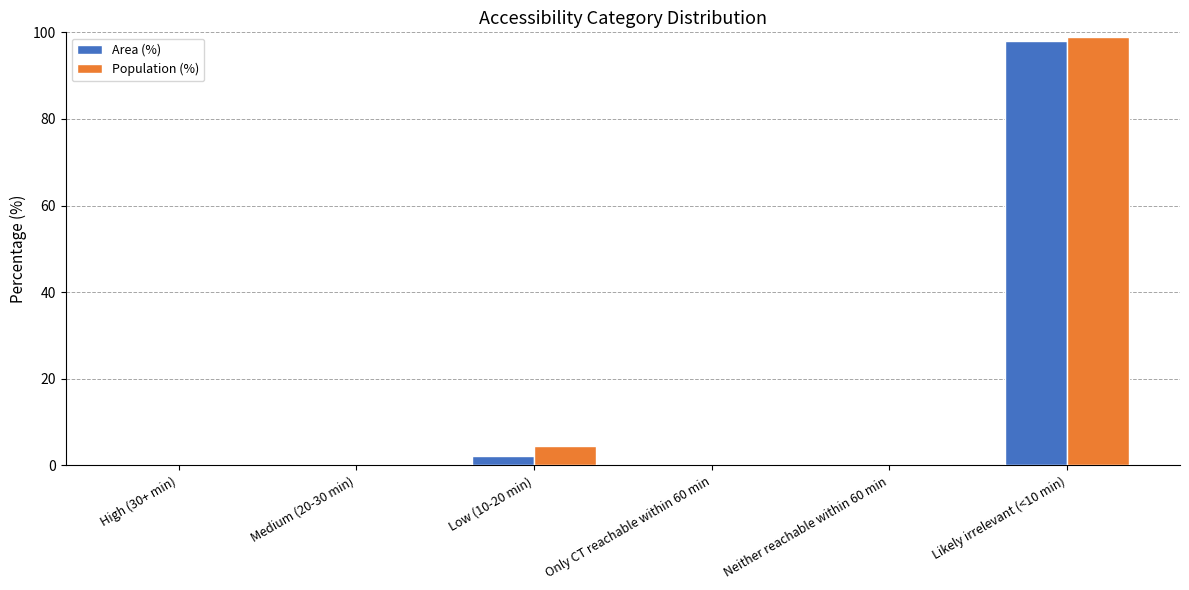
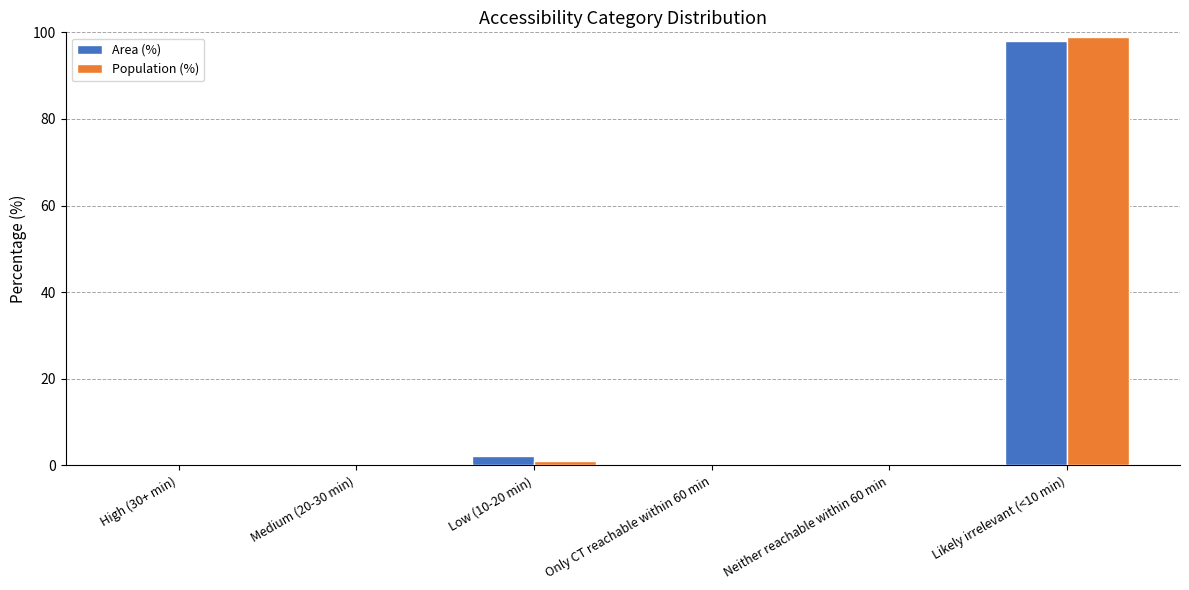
Population (%), Low (10-20 min): 4 -> 1
